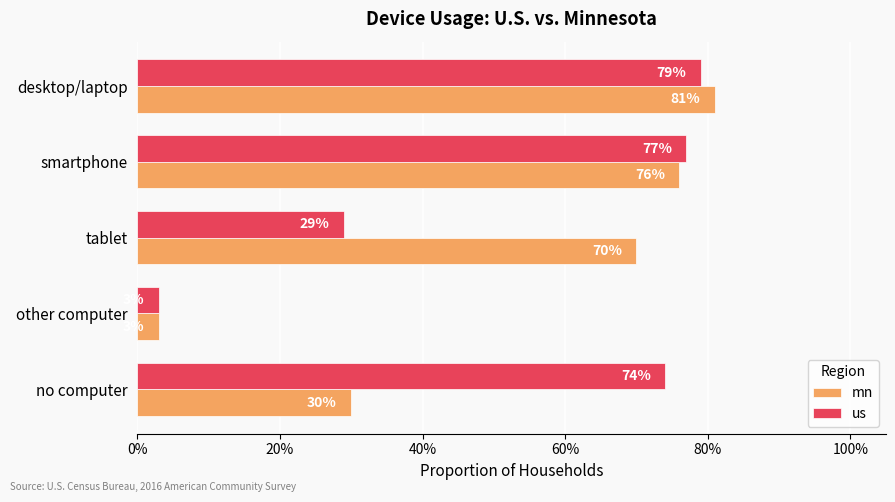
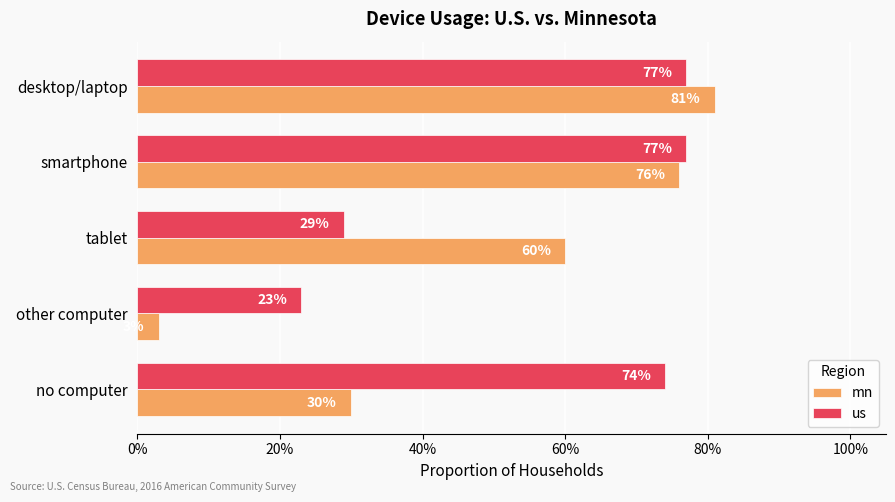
us, desktop/laptop: 79% -> 77%
mn, tablet: 70% -> 60%
us, other computer: 3% -> 23%
